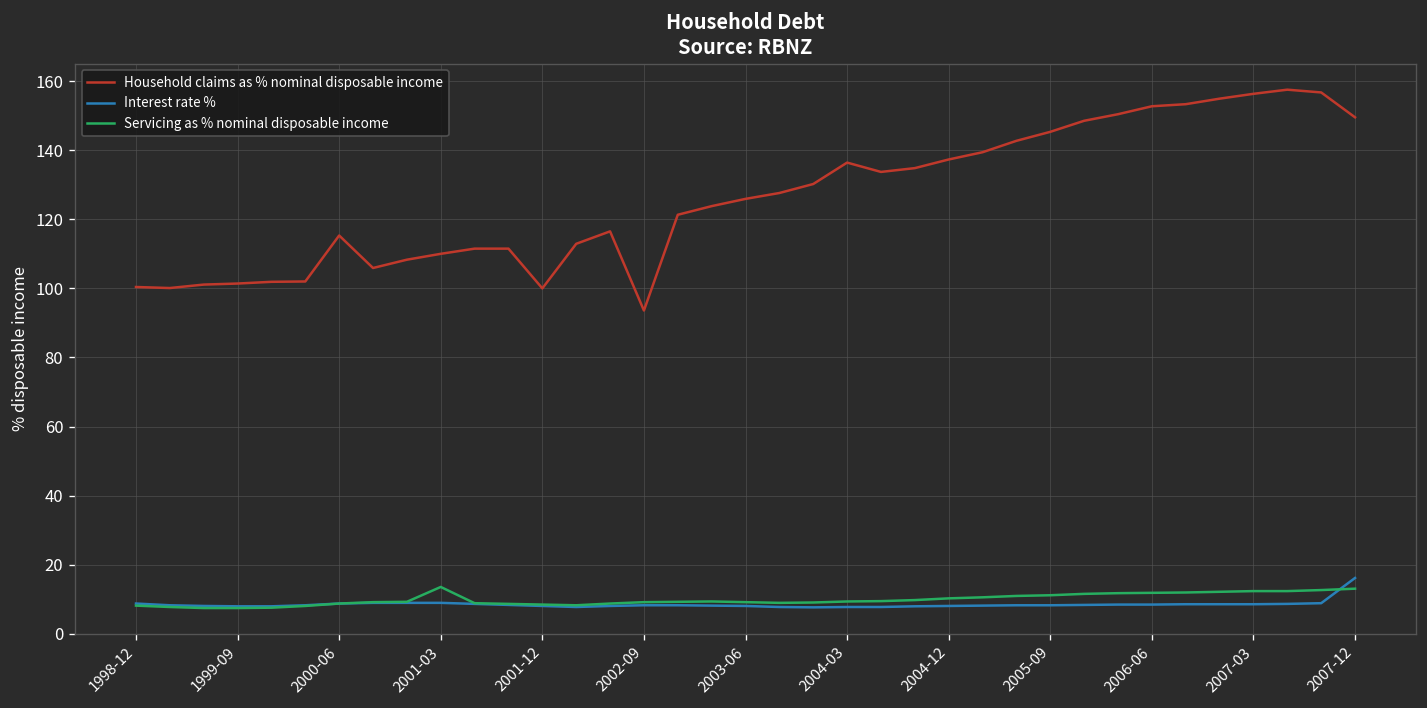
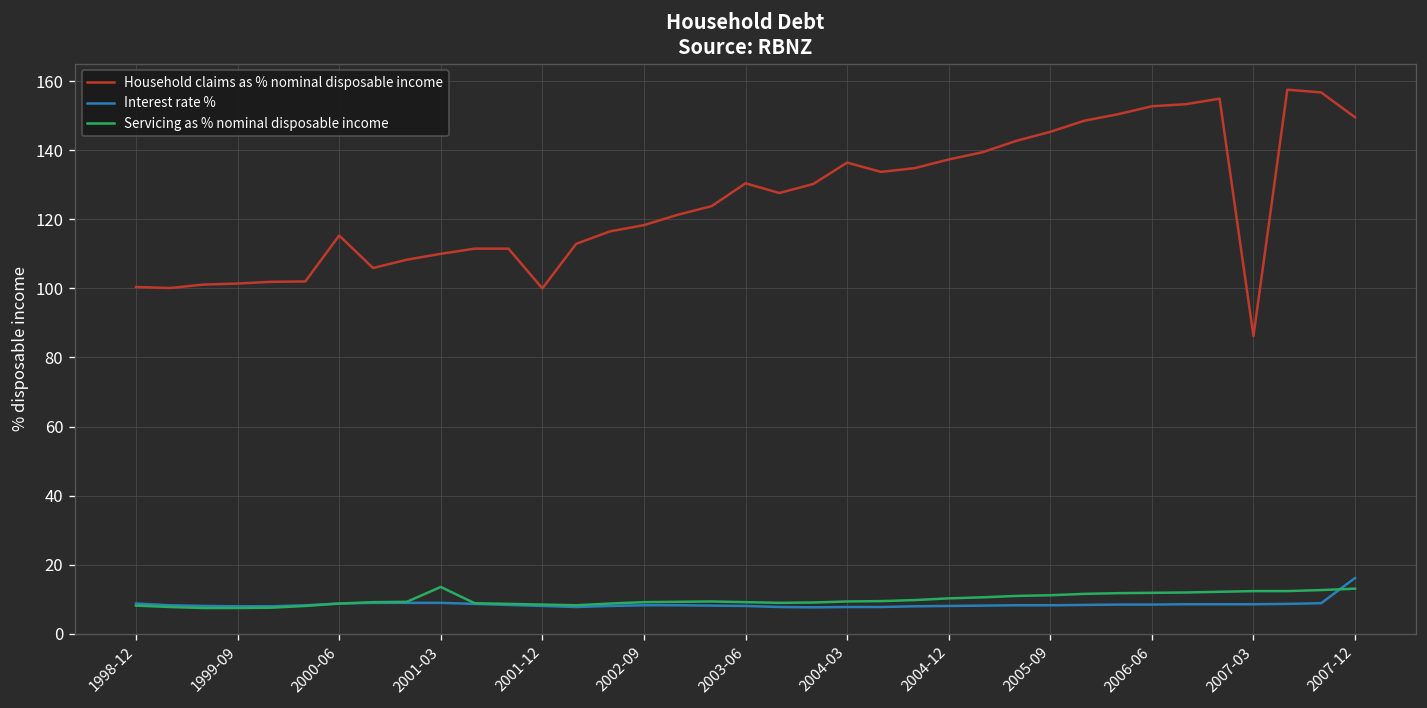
Household claims as % nominal disposable income, 2002-09: 94 -> 118
Household claims as % nominal disposable income, 2003-06: 126 -> 130
Household claims as % nominal disposable income, 2007-03: 156 -> 86
